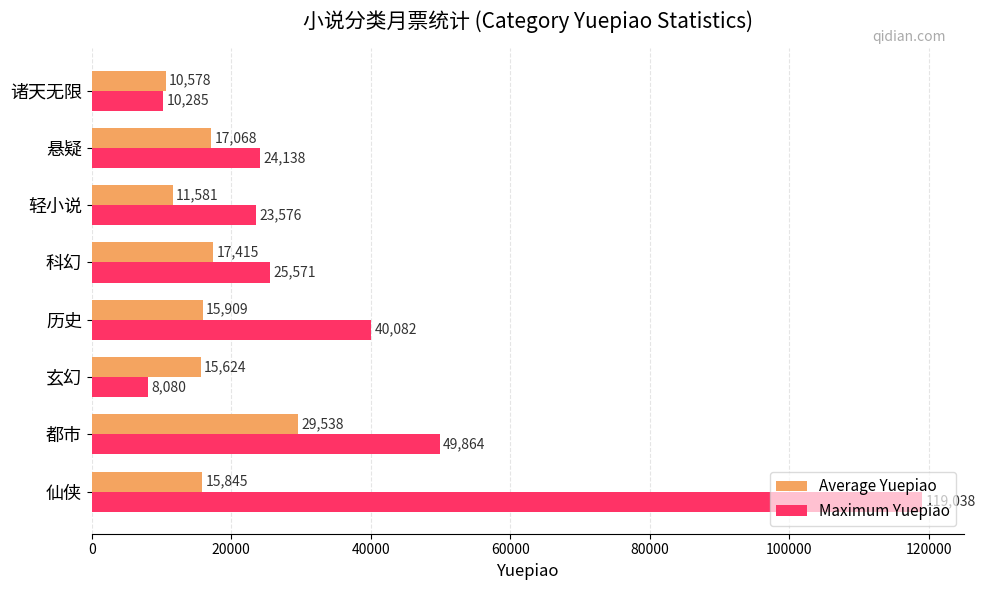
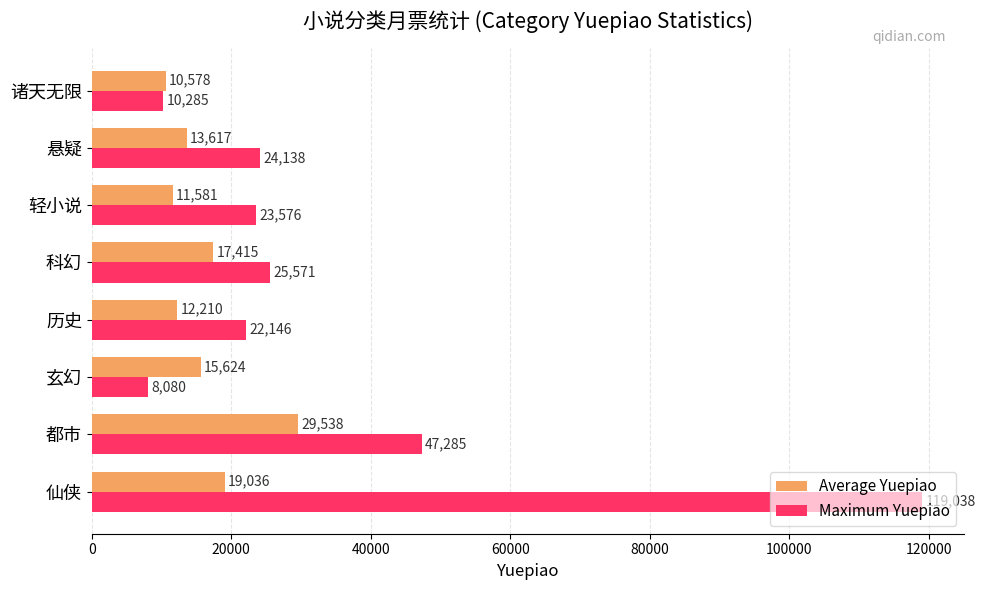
Average Yuepiao, 悬疑: 17,068 -> 13,617
Average Yuepiao, 历史: 15,909 -> 12,210
Maximum Yuepiao, 历史: 40,082 -> 22,146
Maximum Yuepiao, 都市: 49,864 -> 47,285
Average Yuepiao, 仙侠: 15,845 -> 19,036
